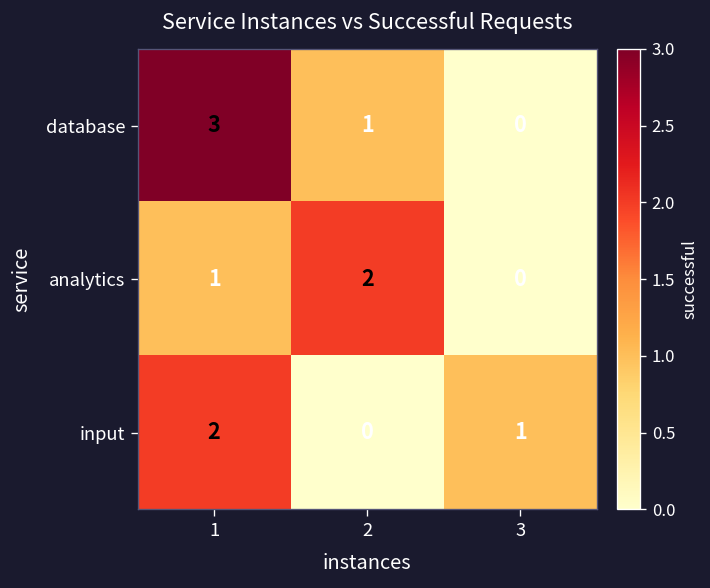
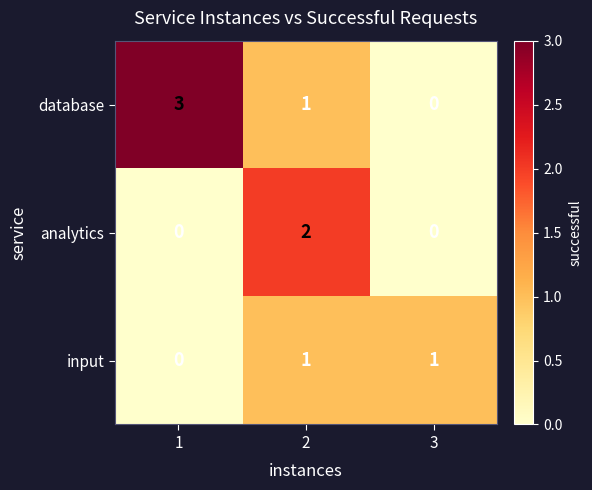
analytics, 1: 1 -> 0
input, 1: 2 -> 0
input, 2: 0 -> 1
